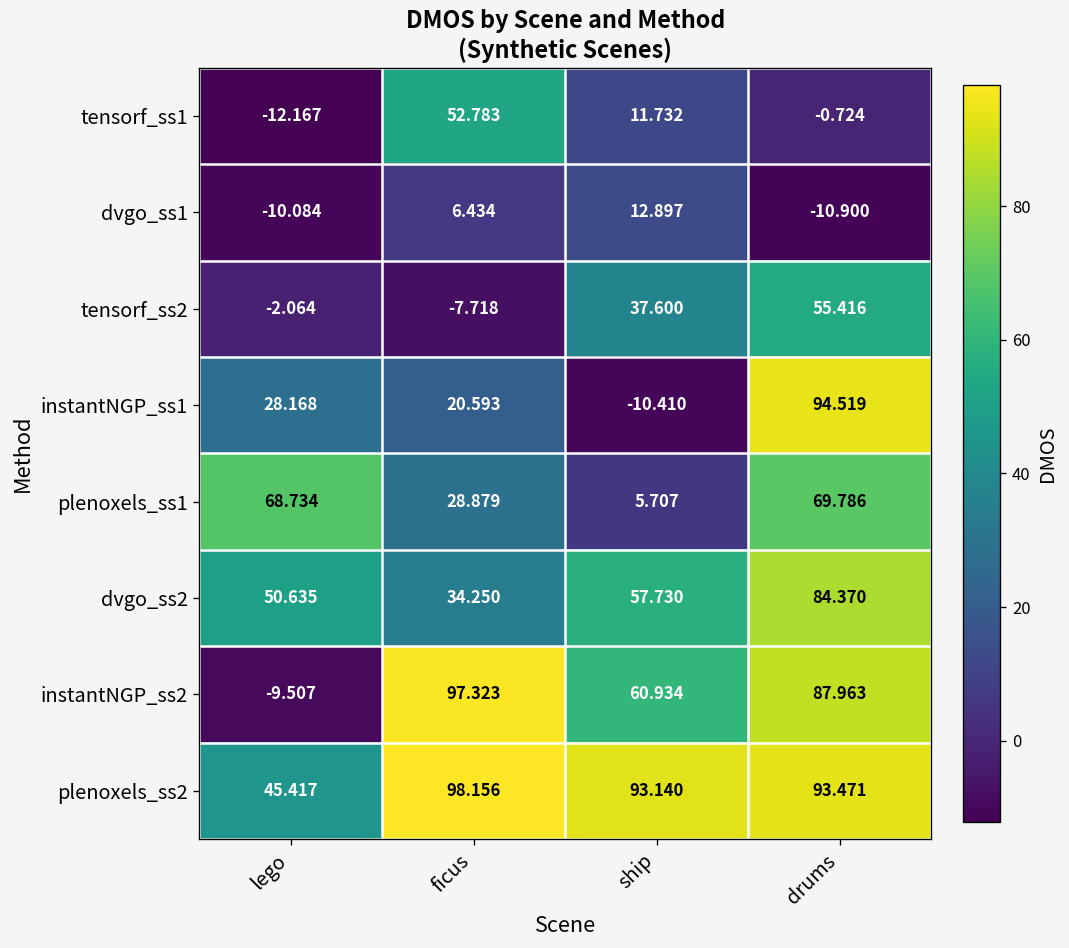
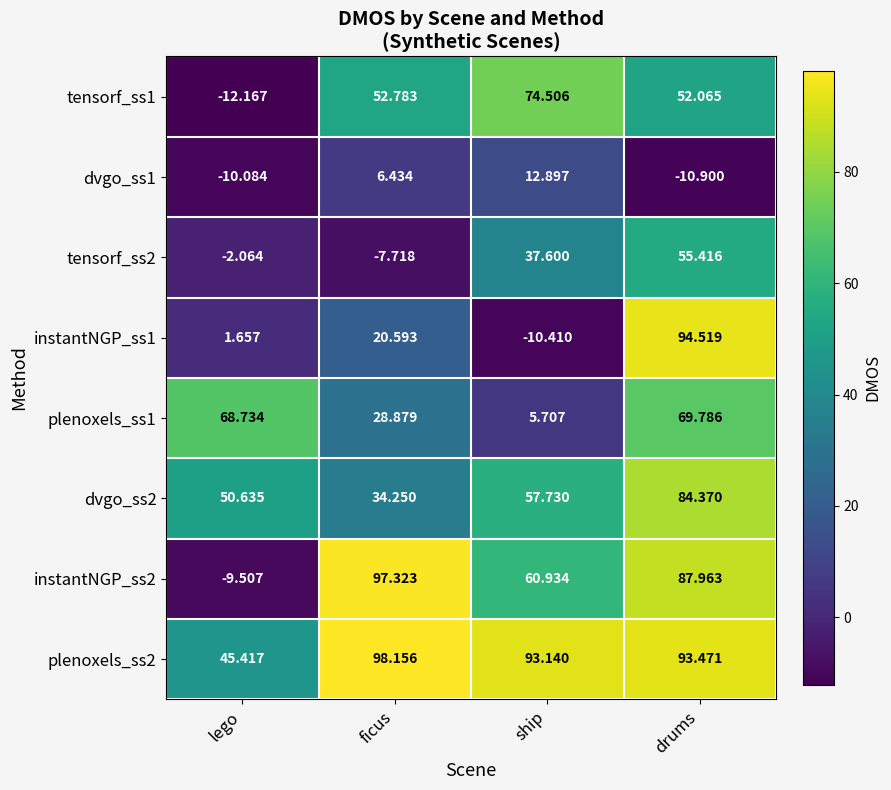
tensorf_ss1, ship: 11.732 -> 74.506
tensorf_ss1, drums: -0.724 -> 52.065
instantNGP_ss1, lego: 28.168 -> 1.657
